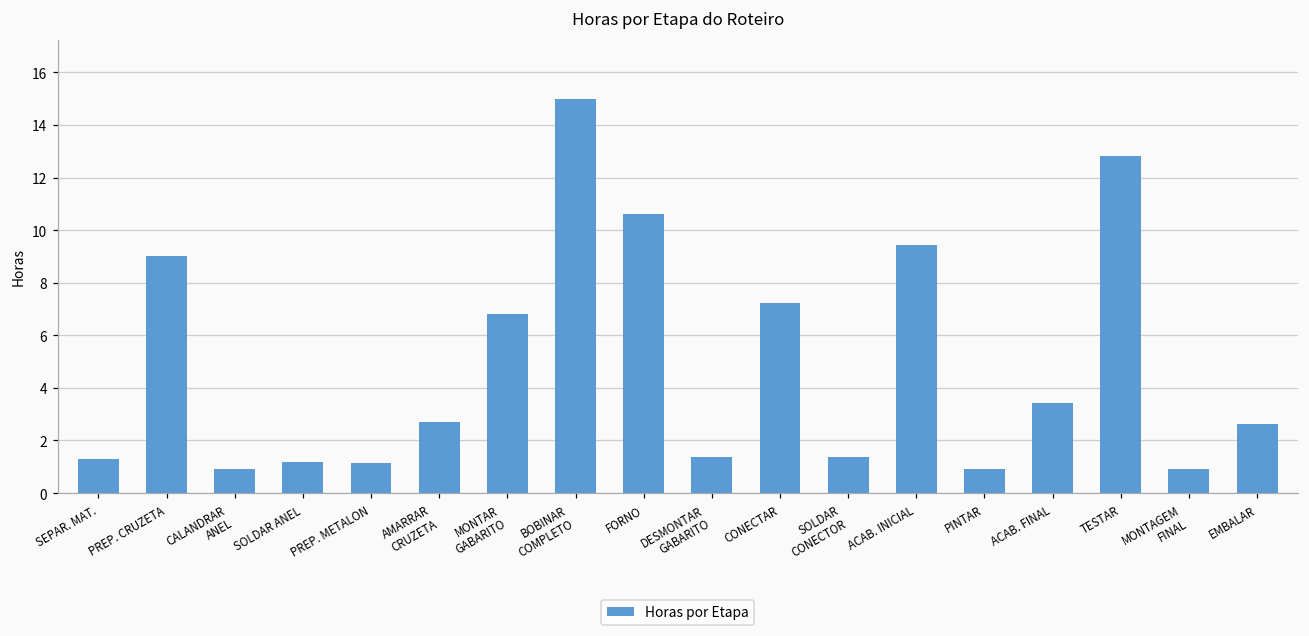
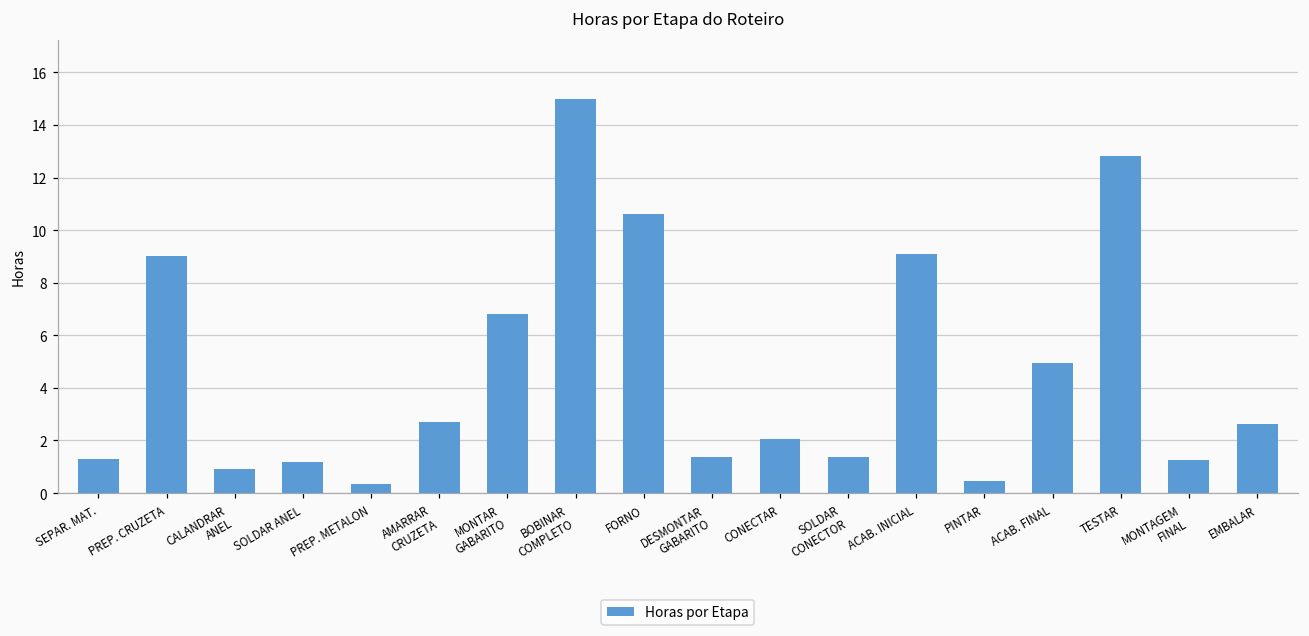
PREP. METALON: 1.1 -> 0.3
CONECTAR: 7.2 -> 2.0
ACAB. INICIAL: 9.4 -> 9.1
PINTAR: 0.9 -> 0.5
ACAB. FINAL: 3.4 -> 4.9
MONTAGEM FINAL: 0.9 -> 1.3
